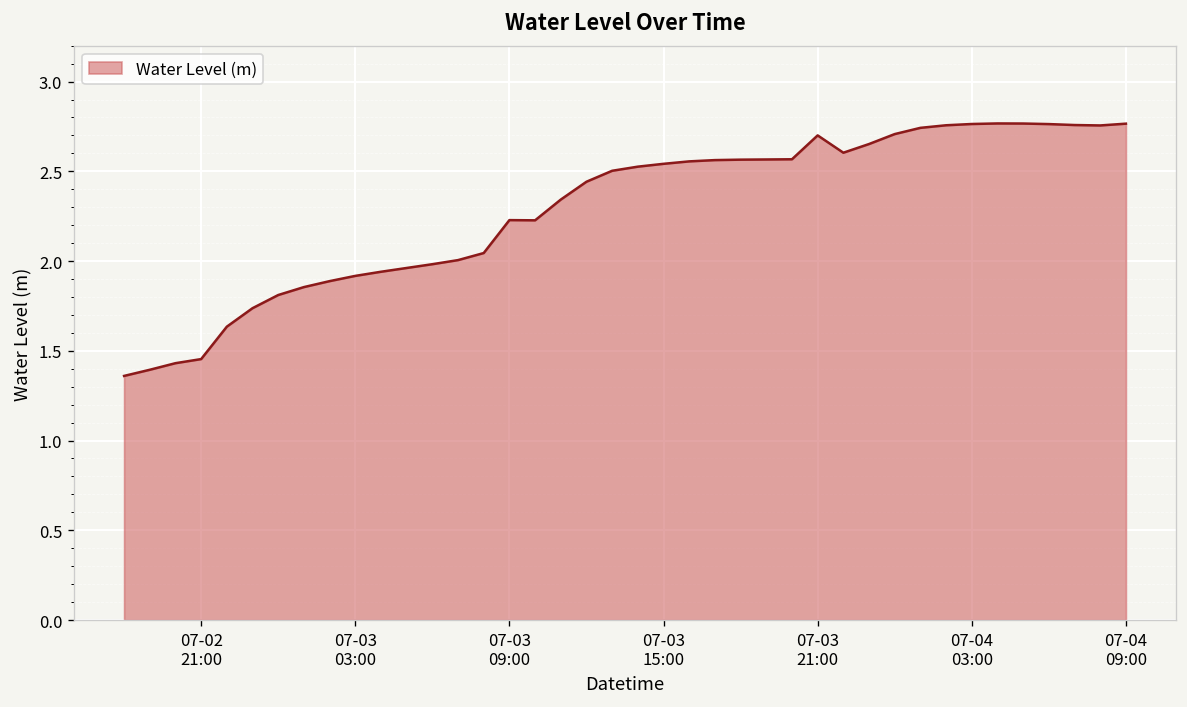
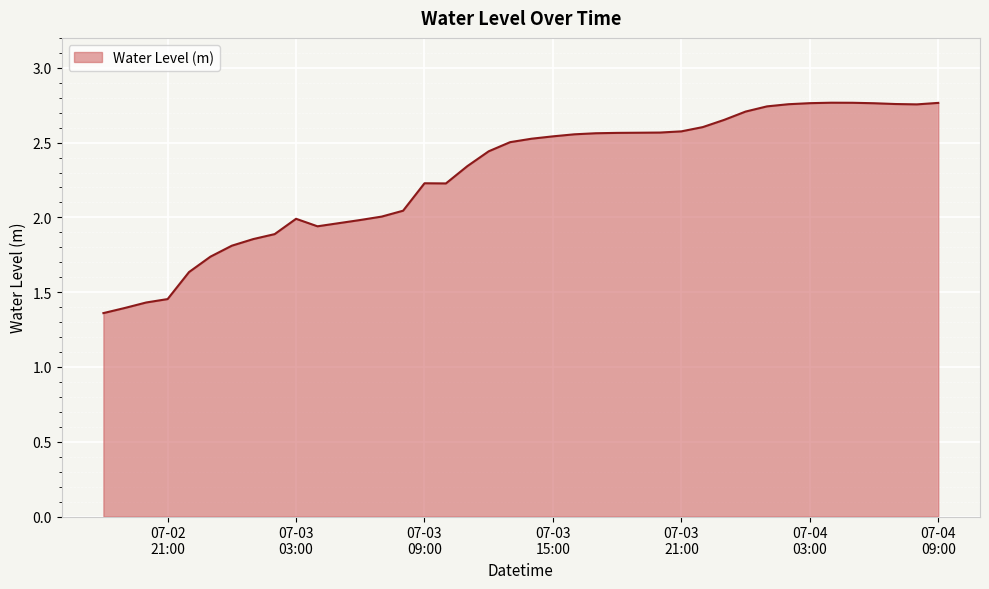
07-03 03:00: 1.92 -> 1.99
07-03 21:00: 2.70 -> 2.58
